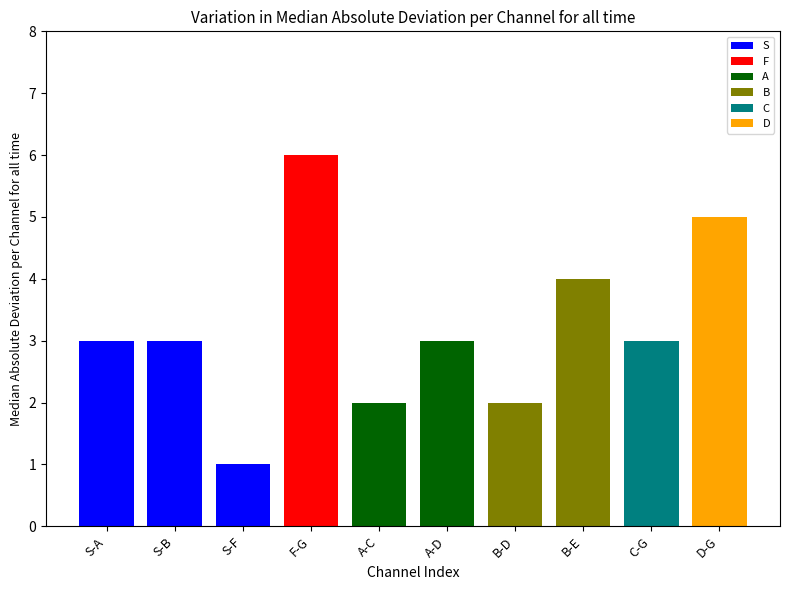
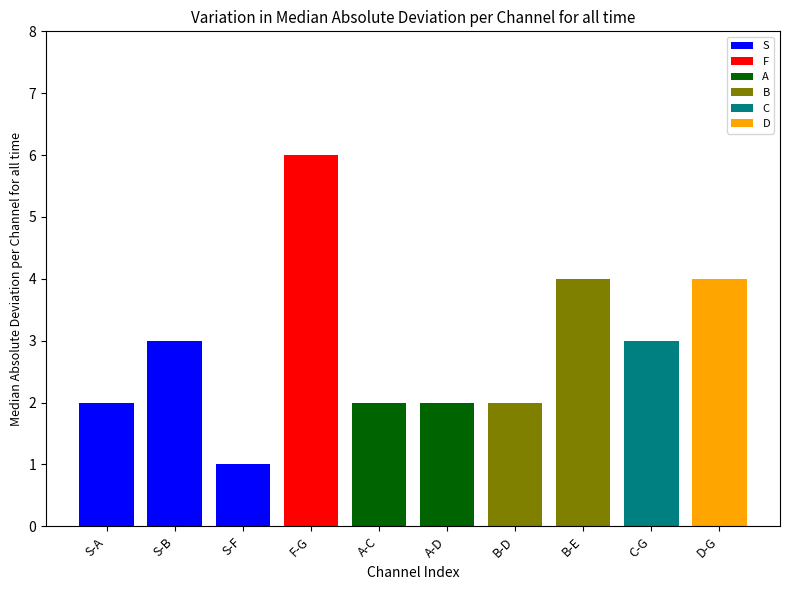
S-A: 3 -> 2
A-D: 3 -> 2
D-G: 5 -> 4
